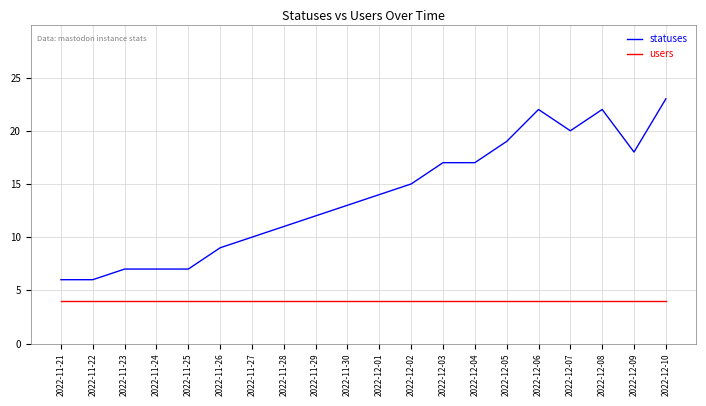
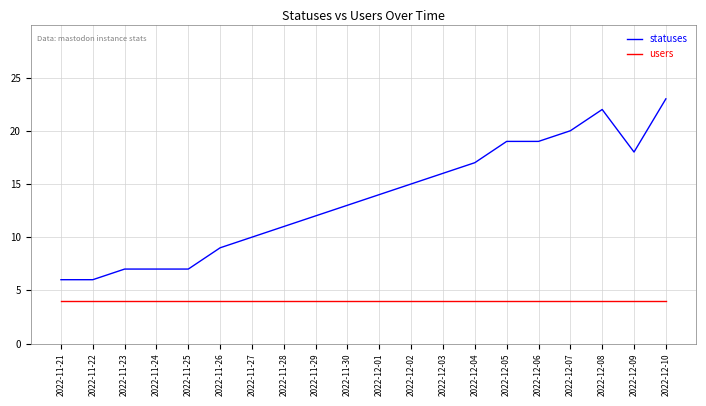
statuses, 2022-12-03: 17 -> 16
statuses, 2022-12-06: 22 -> 19
